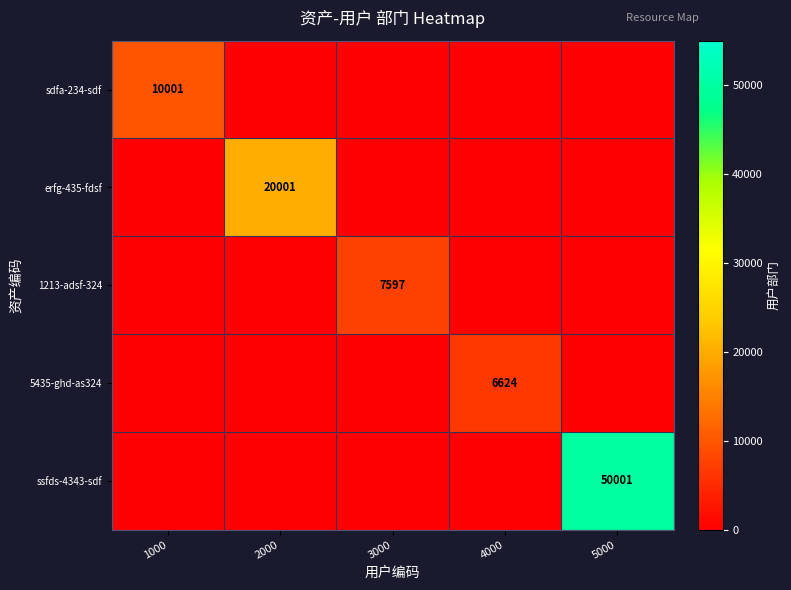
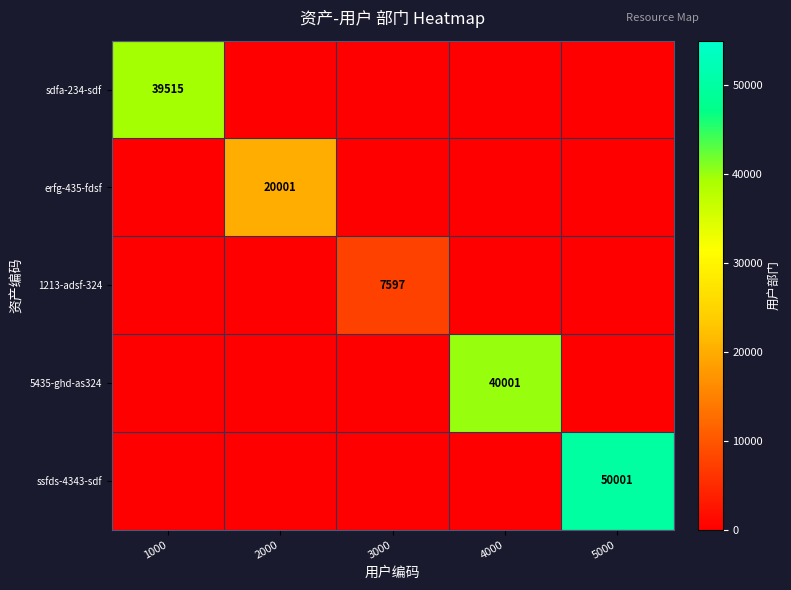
sdfa-234-sdf, 1000: 10001 -> 39515
5435-ghd-as324, 4000: 6624 -> 40001
